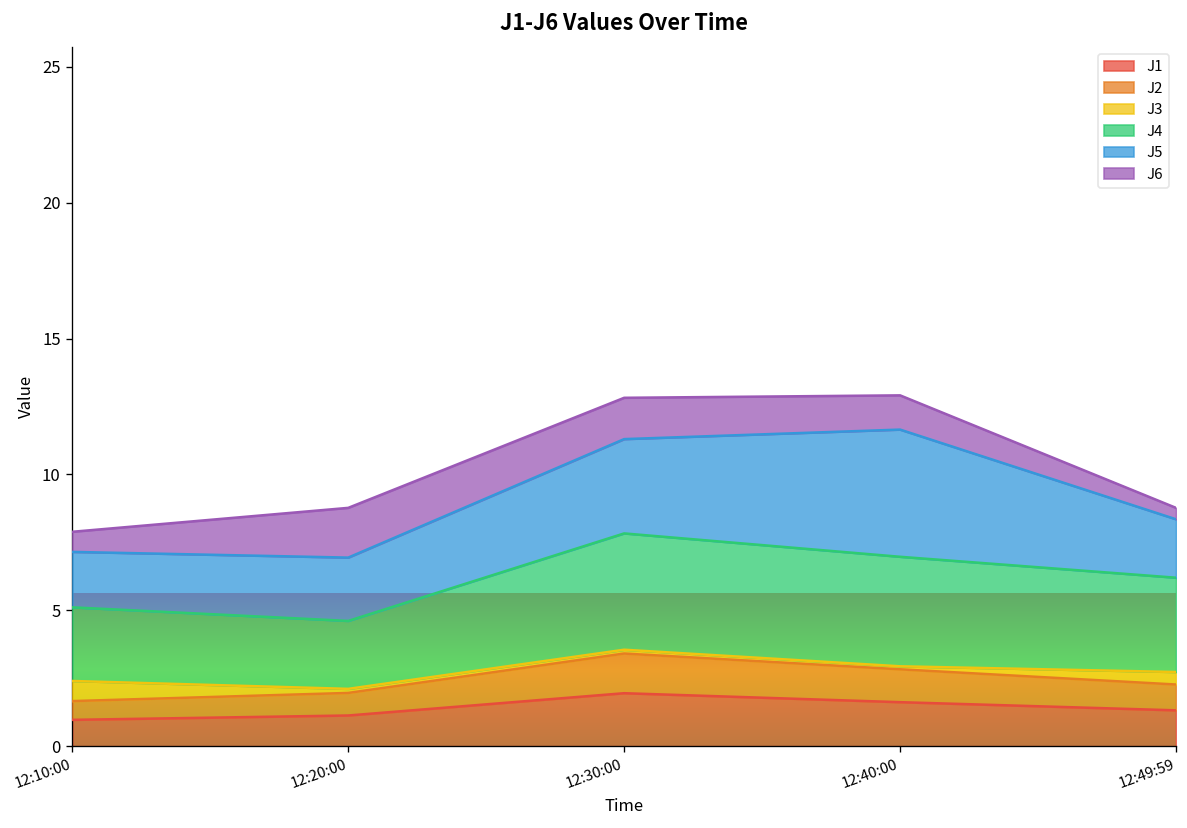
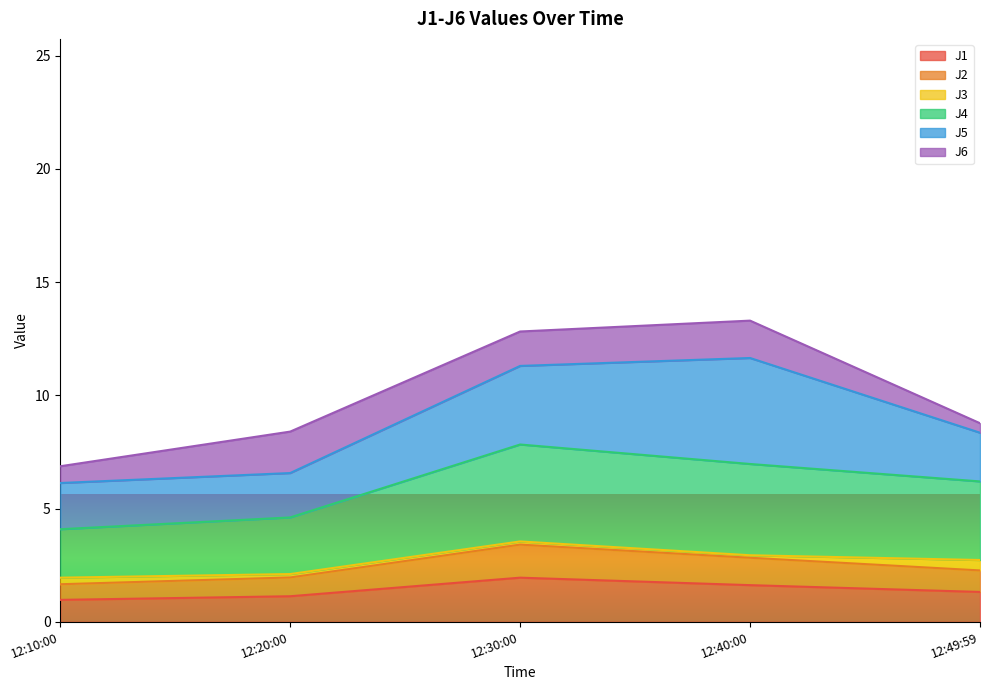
J3, 12:10:00: 0.7 -> 0.3
J4, 12:10:00: 2.7 -> 2.1
J5, 12:20:00: 2.3 -> 2.0
J6, 12:40:00: 1.3 -> 1.7
